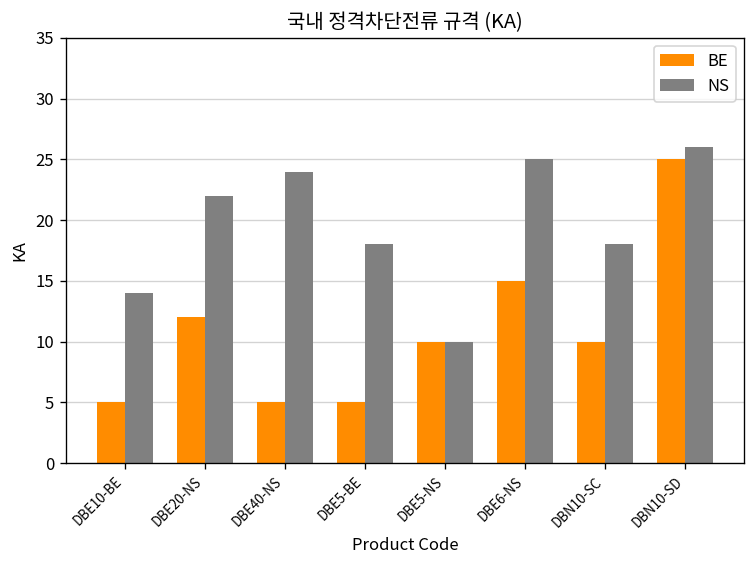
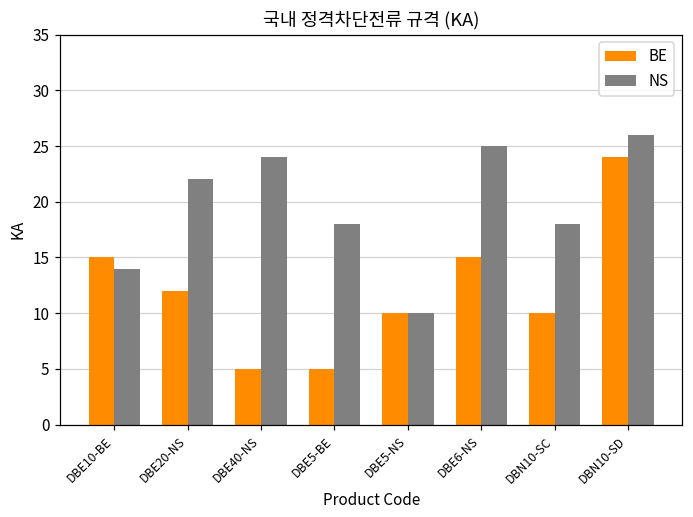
BE, DBE10-BE: 5 -> 15
BE, DBN10-SD: 25 -> 24
